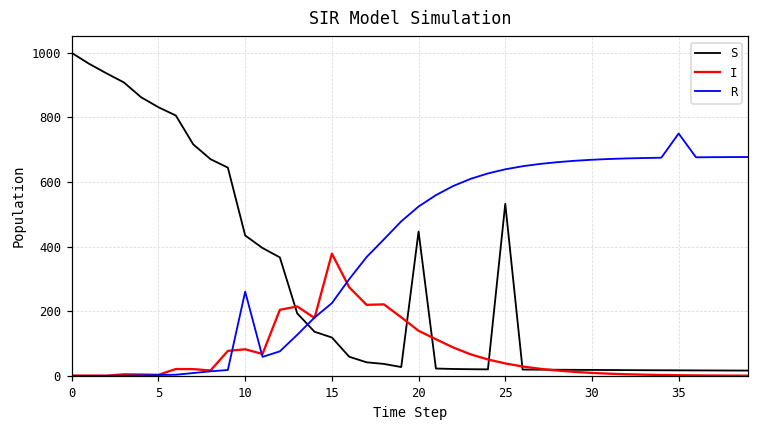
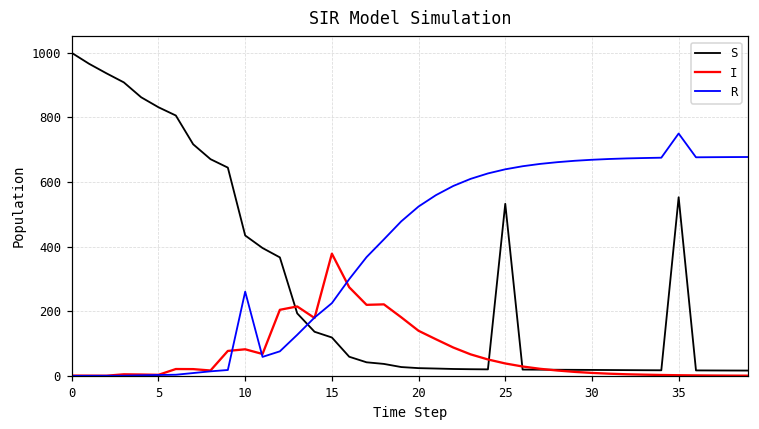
S, 20: 450 -> 20
S, 35: 20 -> 550
